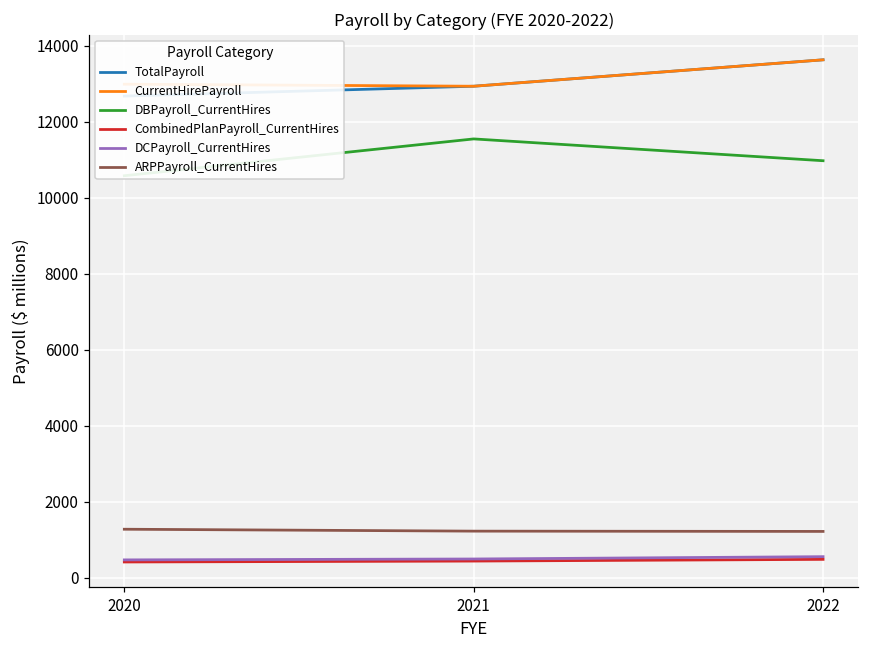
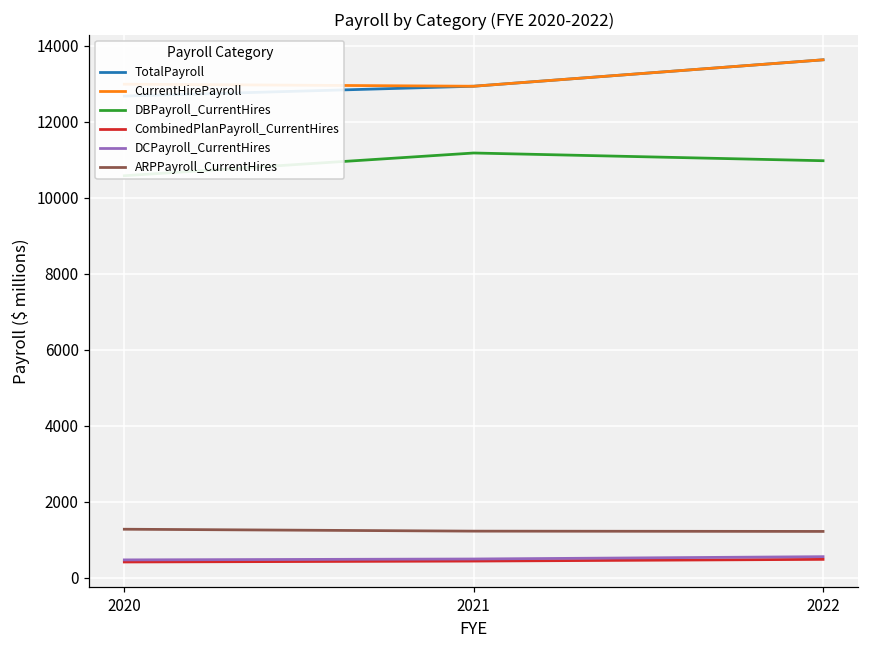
DBPayroll_CurrentHires, 2021: 11500 -> 11200
